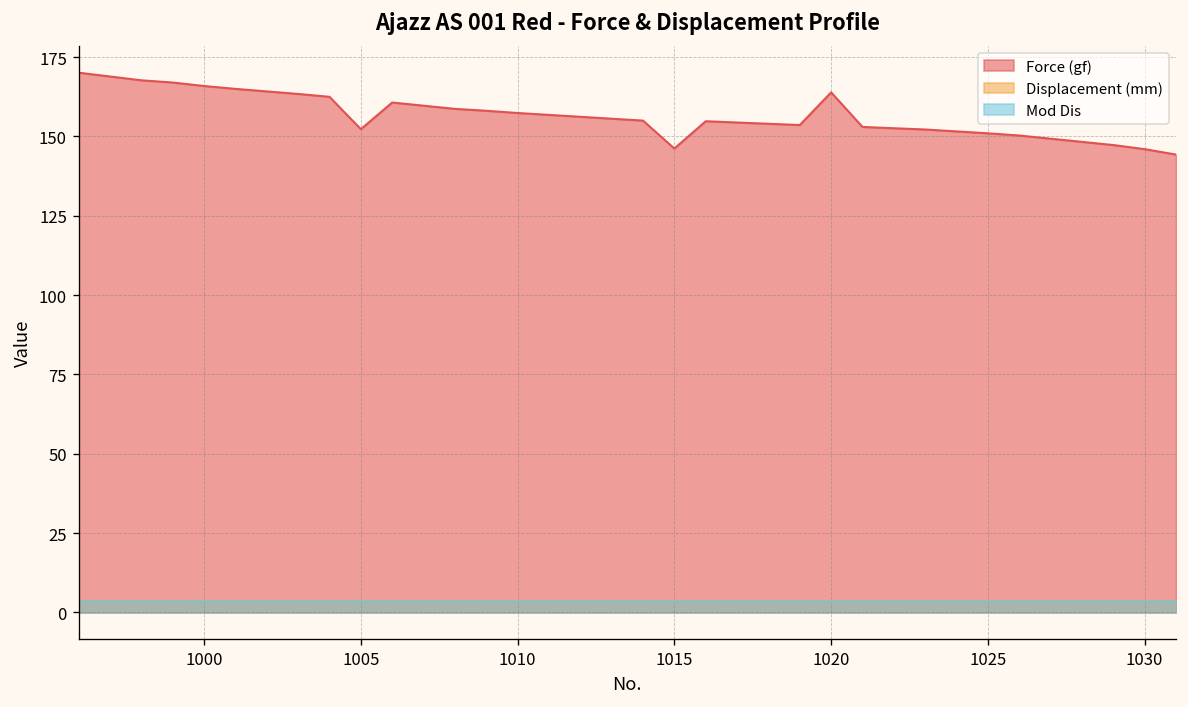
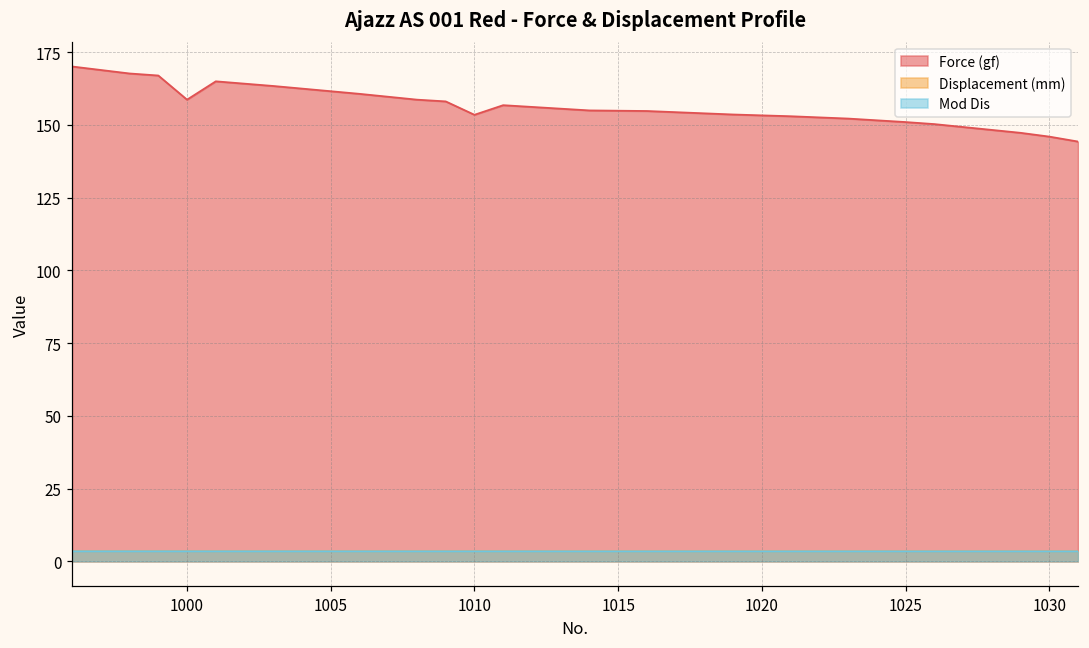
Force (gf), 1000: 166 -> 159
Force (gf), 1005: 152 -> 162
Force (gf), 1010: 157 -> 154
Force (gf), 1015: 146 -> 155
Force (gf), 1020: 164 -> 153
